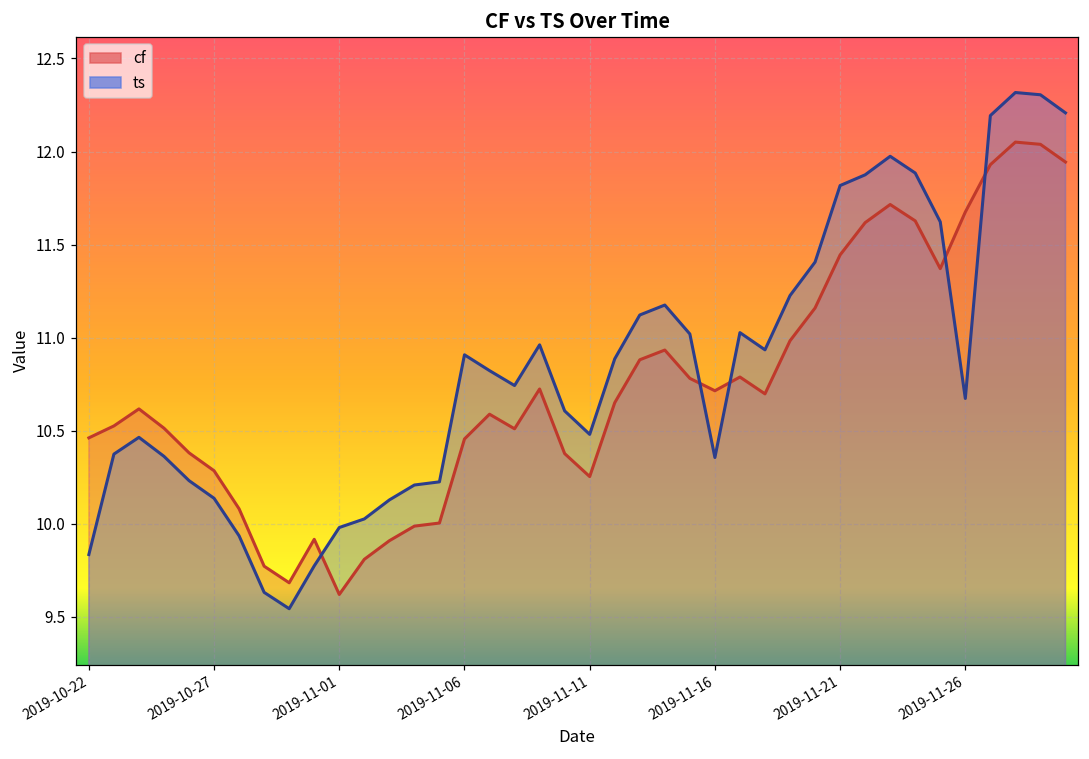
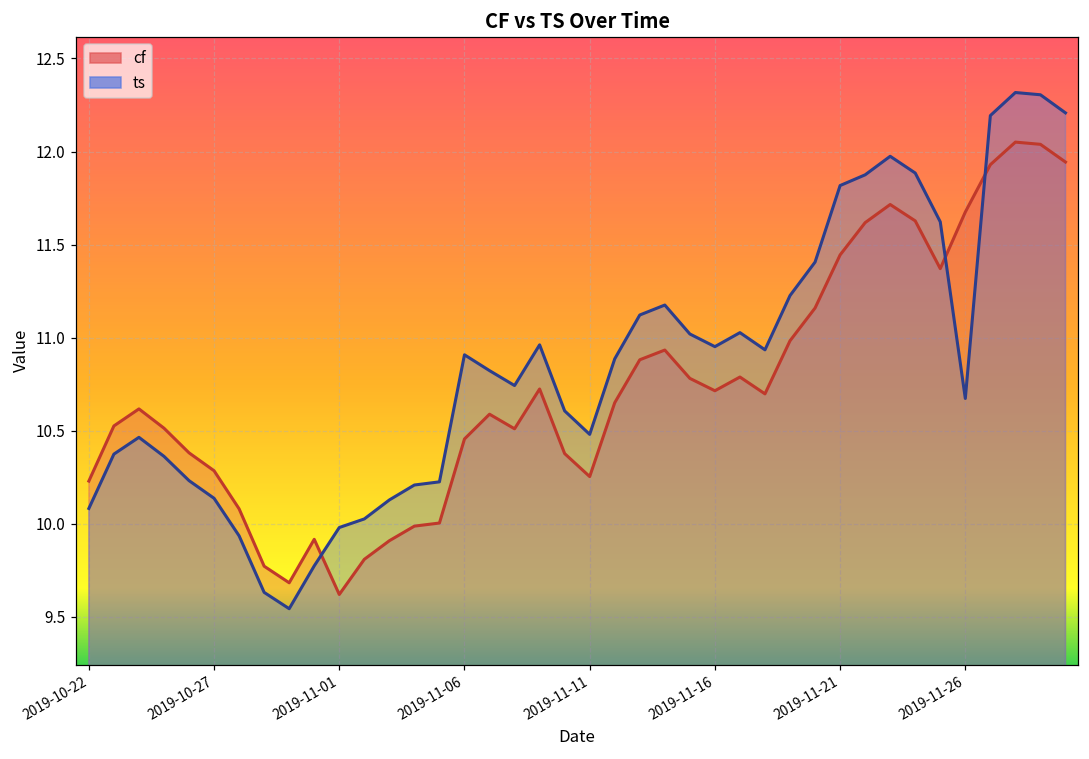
cf, 2019-10-22: 10.46 -> 10.23
ts, 2019-10-22: 9.84 -> 10.08
ts, 2019-11-16: 10.36 -> 10.95
